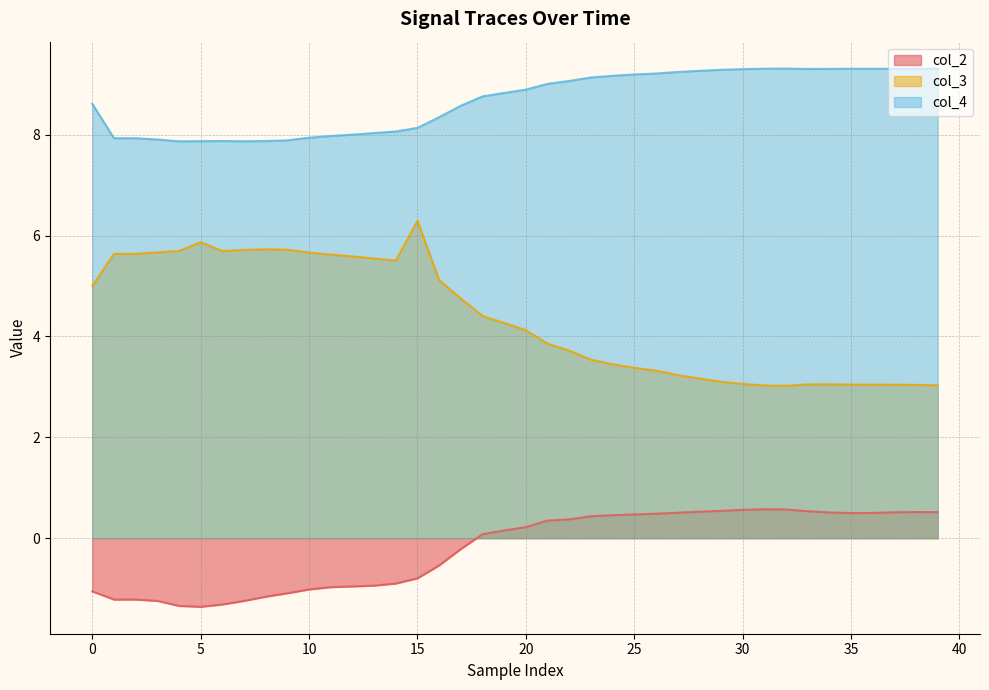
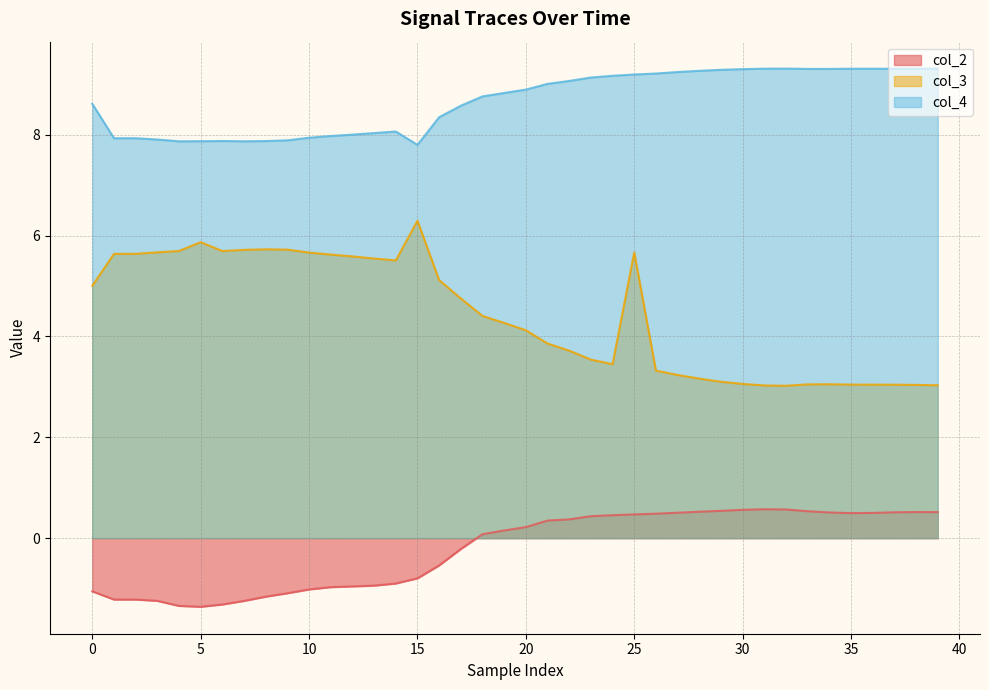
col_4, 15: 8.1 -> 7.8
col_3, 25: 3.4 -> 5.7
